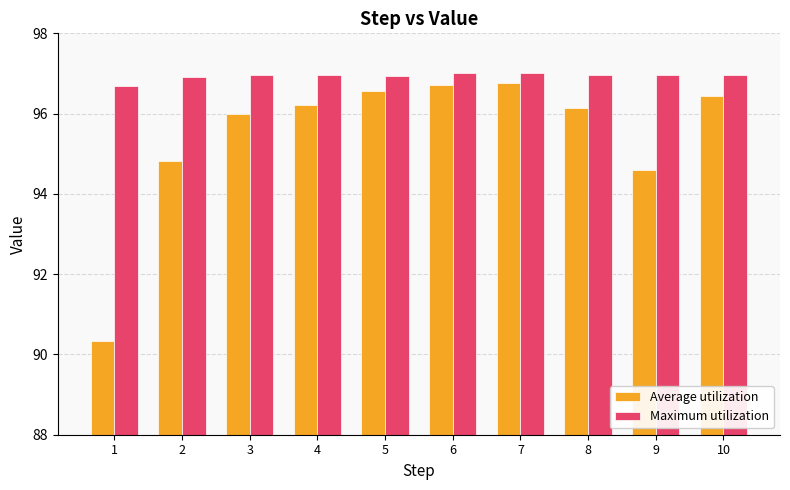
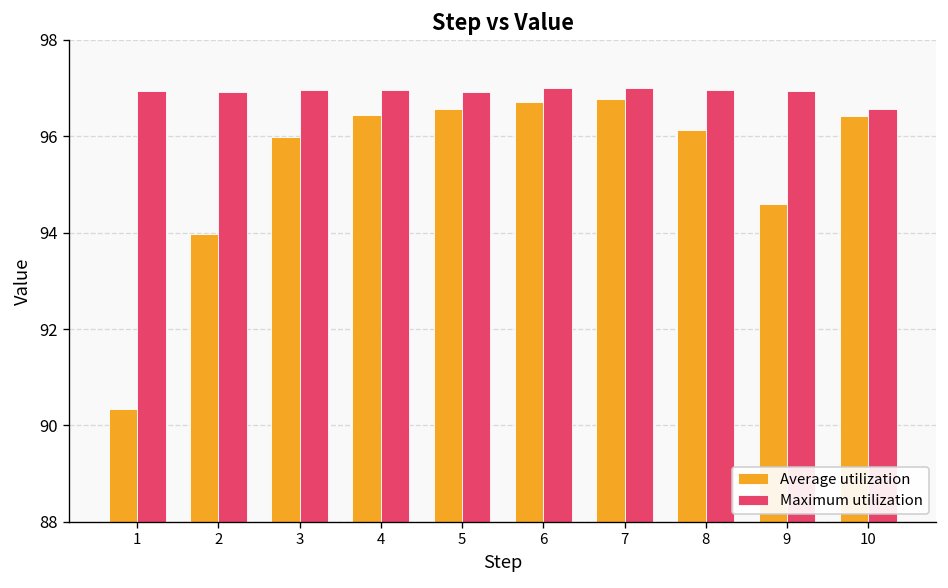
Maximum utilization, 1: 96.7 -> 96.9
Average utilization, 2: 94.8 -> 94.0
Average utilization, 4: 96.2 -> 96.5
Maximum utilization, 10: 97.0 -> 96.6
